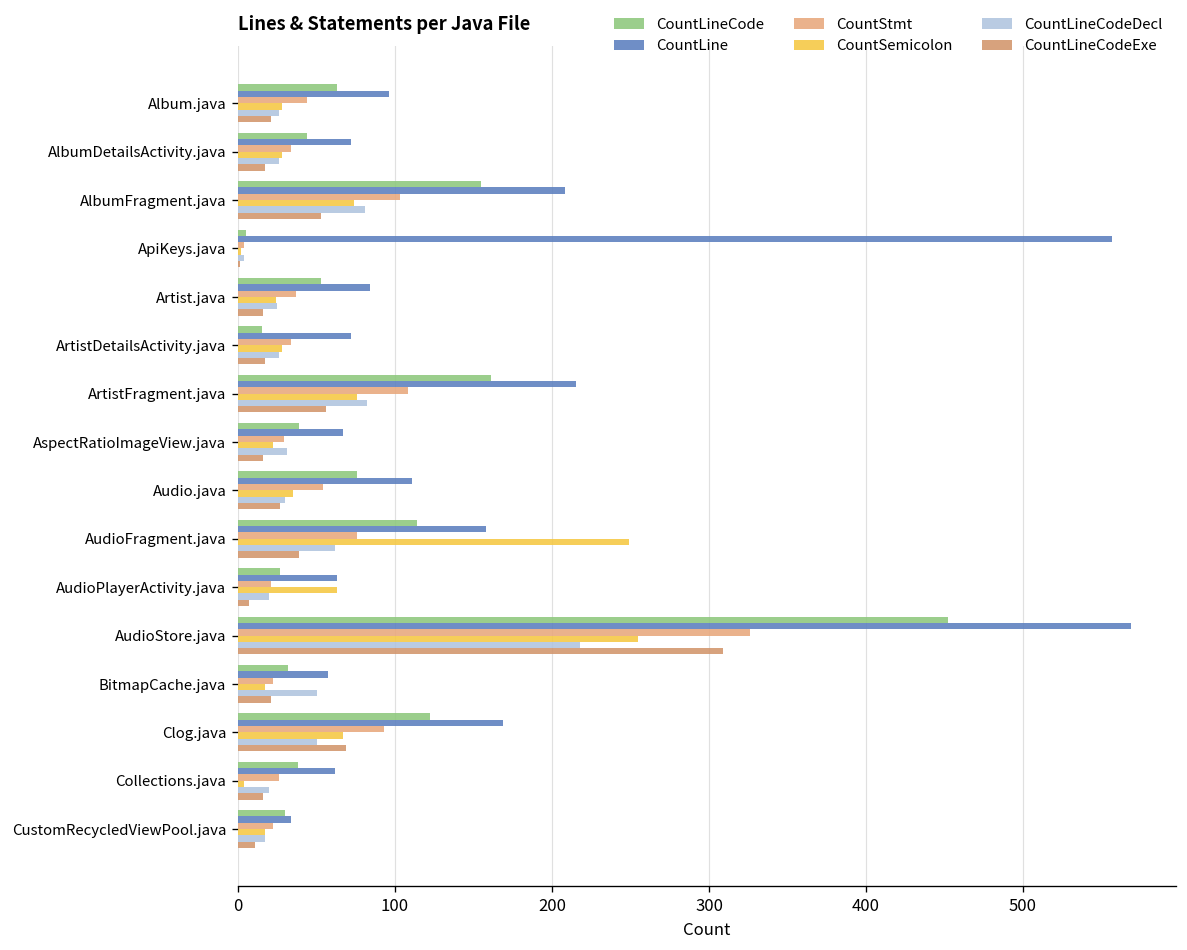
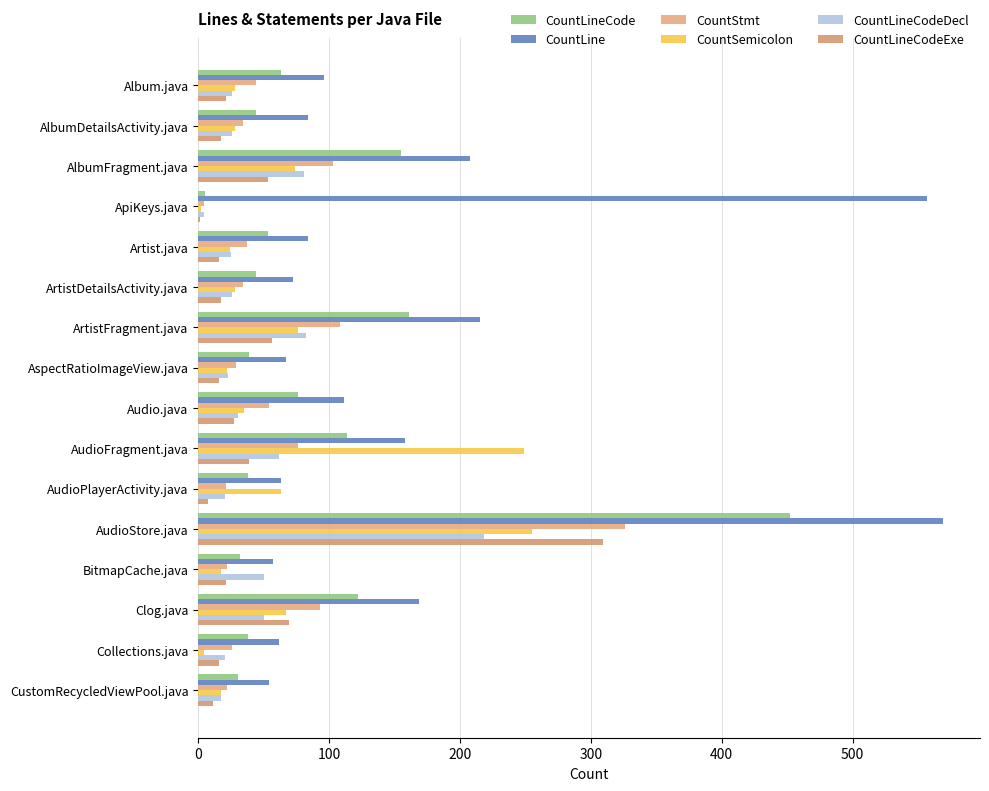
CountLine, AlbumDetailsActivity.java: 72 -> 84
CountLineCode, ArtistDetailsActivity.java: 15 -> 44
CountLineCodeDecl, AspectRatioImageView.java: 31 -> 23
CountLineCode, AudioPlayerActivity.java: 27 -> 38
CountLine, CustomRecycledViewPool.java: 34 -> 54
